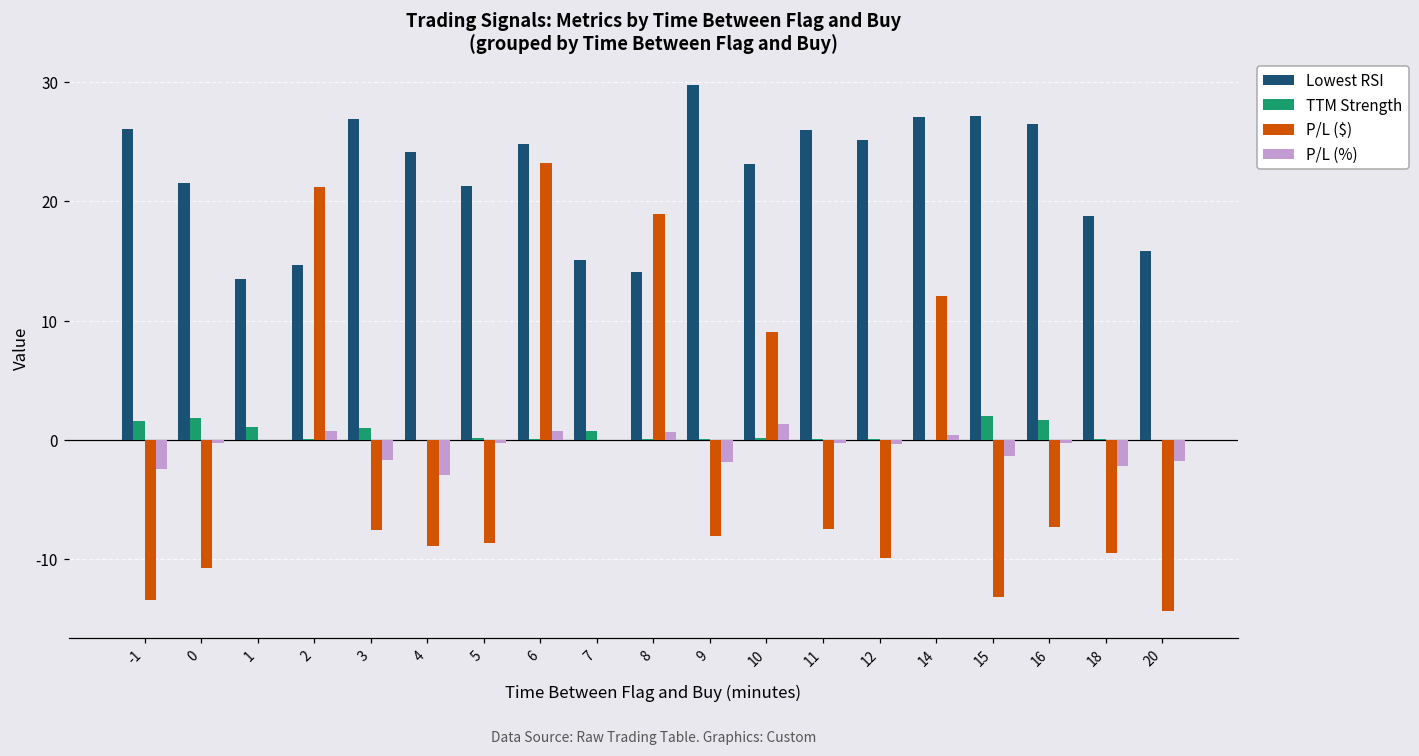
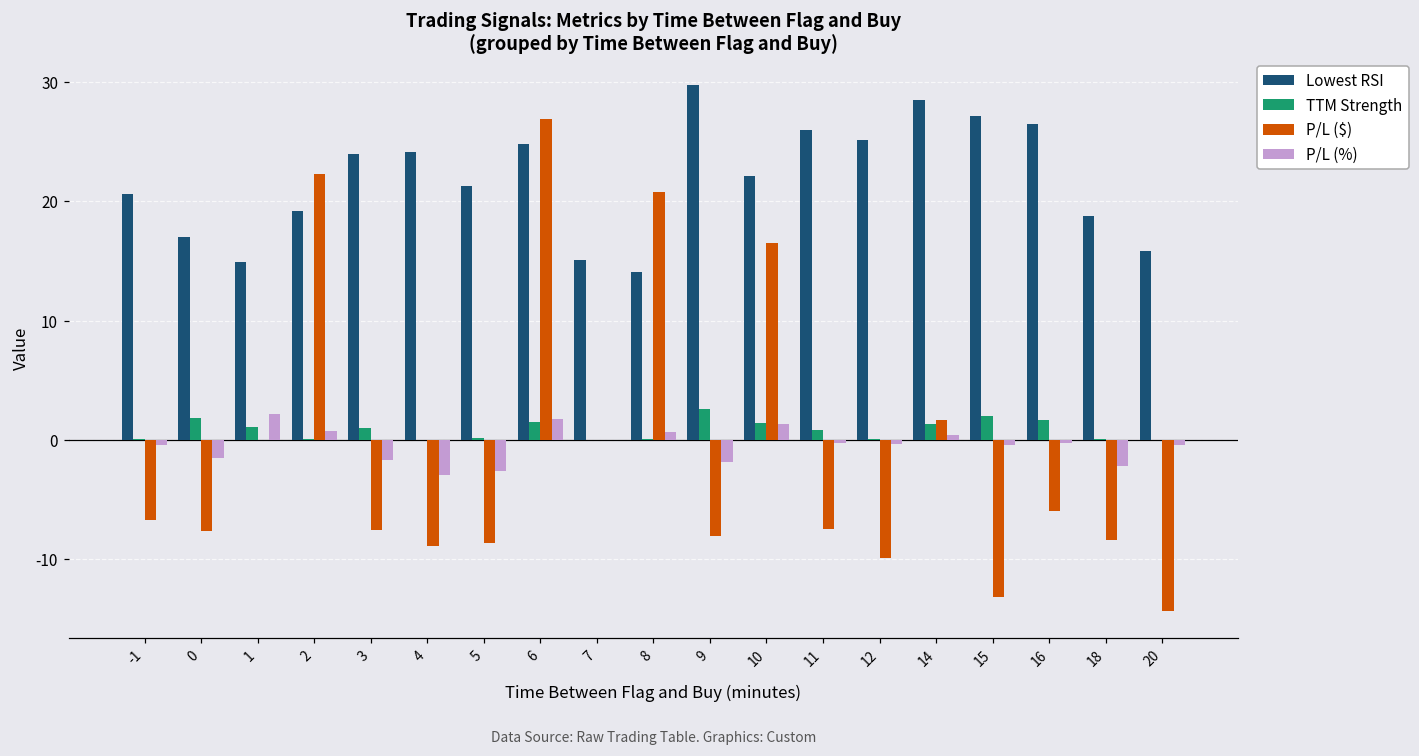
Lowest RSI, -1: 26.1 -> 20.6
TTM Strength, -1: 1.6 -> 0.1
P/L ($), -1: -13.4 -> -6.7
P/L (%), -1: -2.5 -> -0.4
Lowest RSI, 0: 21.5 -> 17.0
P/L ($), 0: -10.8 -> -7.7
P/L (%), 0: -0.3 -> -1.5
Lowest RSI, 1: 13.5 -> 14.9
P/L (%), 1: 0.0 -> 2.2
Lowest RSI, 2: 14.6 -> 19.2
P/L ($), 2: 21.2 -> 22.3
Lowest RSI, 3: 26.9 -> 23.9
P/L (%), 5: -0.3 -> -2.6
TTM Strength, 6: 0.0 -> 1.5
P/L ($), 6: 23.2 -> 26.9
P/L (%), 6: 0.8 -> 1.8
TTM Strength, 7: 0.8 -> 0.0
P/L ($), 8: 18.9 -> 20.8
TTM Strength, 9: 0.1 -> 2.6
Lowest RSI, 10: 23.1 -> 22.2
TTM Strength, 10: 0.1 -> 1.4
P/L ($), 10: 9.1 -> 16.5
TTM Strength, 11: 0.1 -> 0.9
Lowest RSI, 14: 27.1 -> 28.5
TTM Strength, 14: 0.0 -> 1.3
P/L ($), 14: 12.1 -> 1.7
P/L (%), 15: -1.3 -> -0.4
P/L ($), 16: -7.3 -> -6.0
P/L ($), 18: -9.5 -> -8.4
P/L (%), 20: -1.8 -> -0.5
